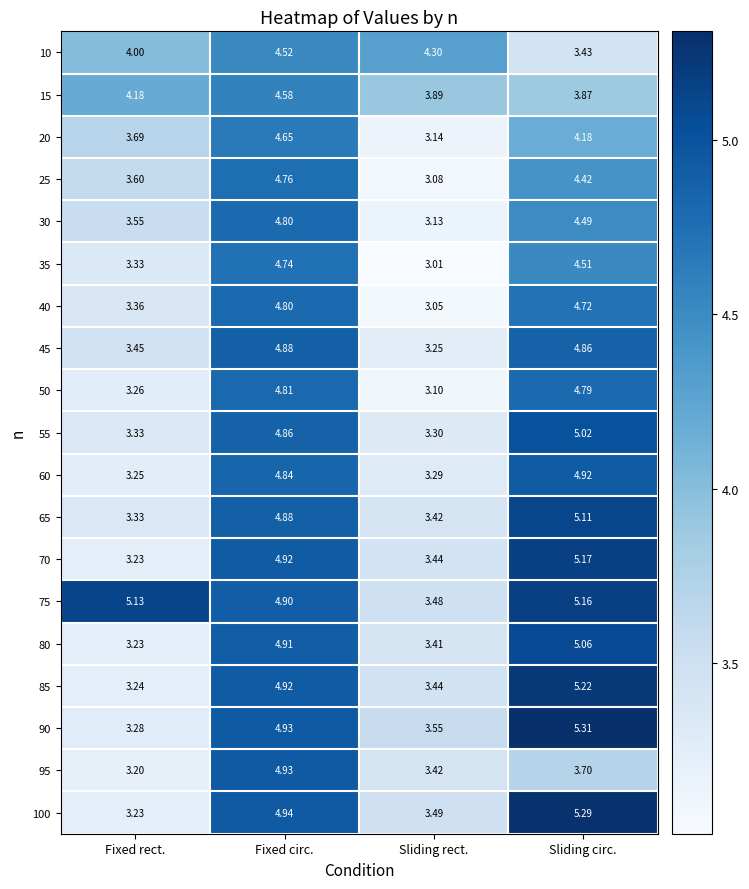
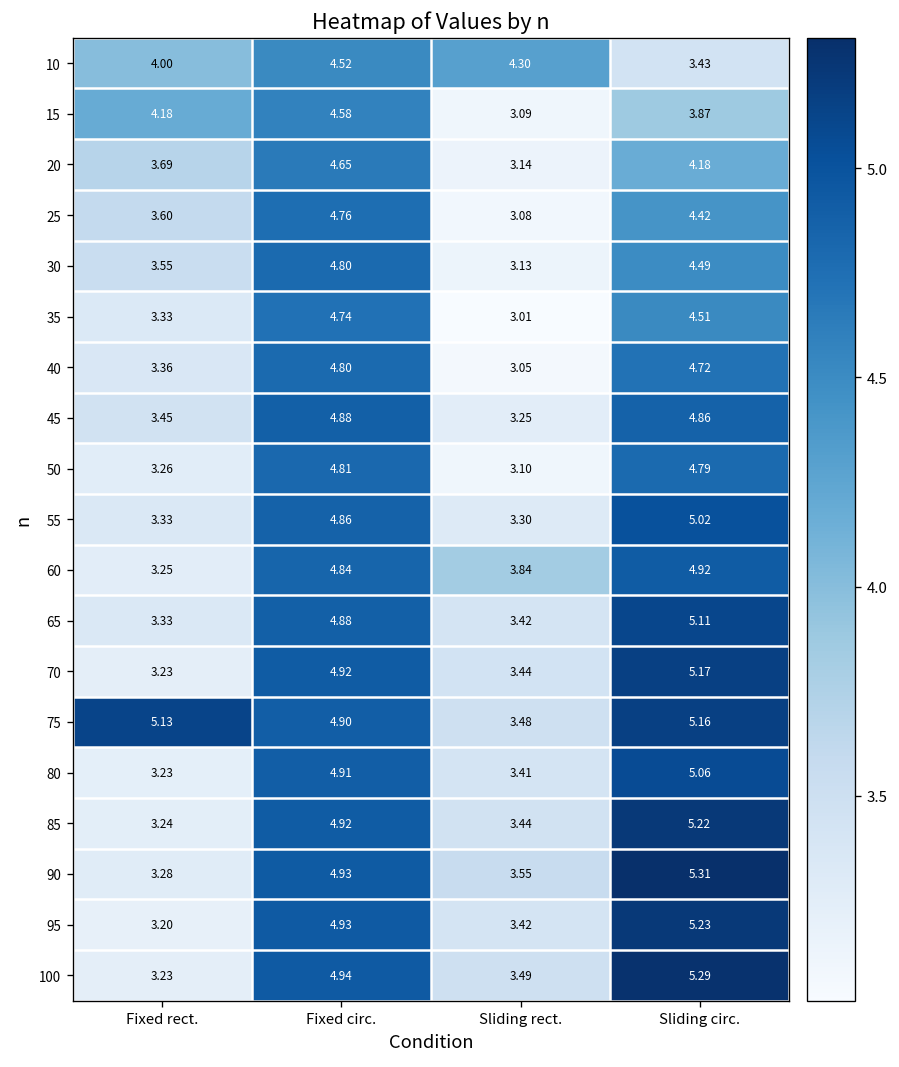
15, Sliding rect.: 3.89 -> 3.09
60, Sliding rect.: 3.29 -> 3.84
95, Sliding circ.: 3.70 -> 5.23
